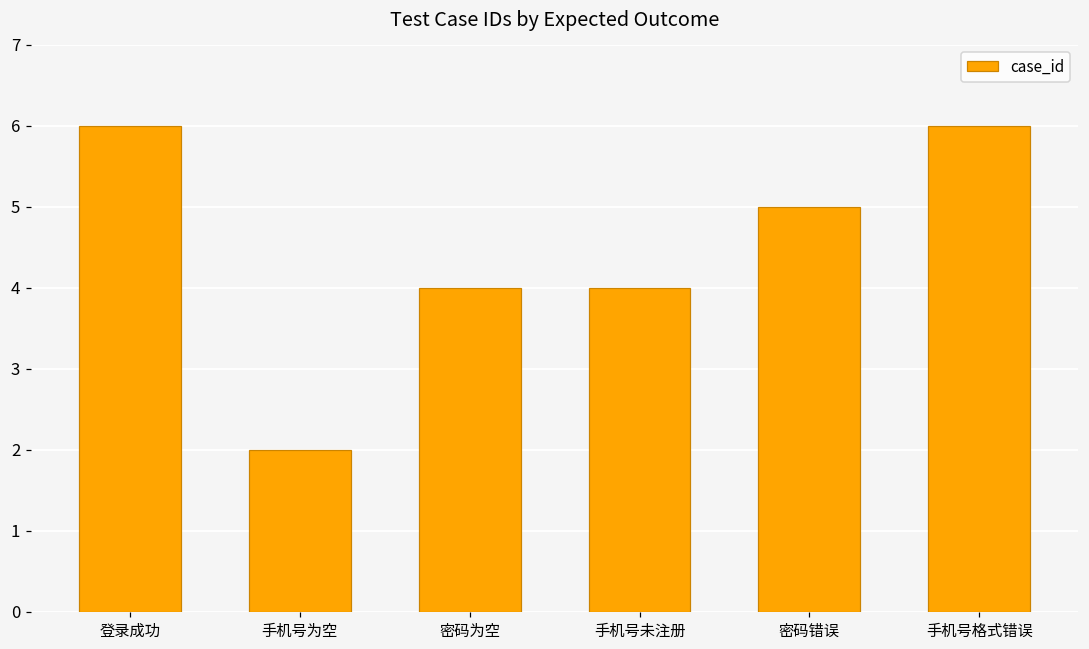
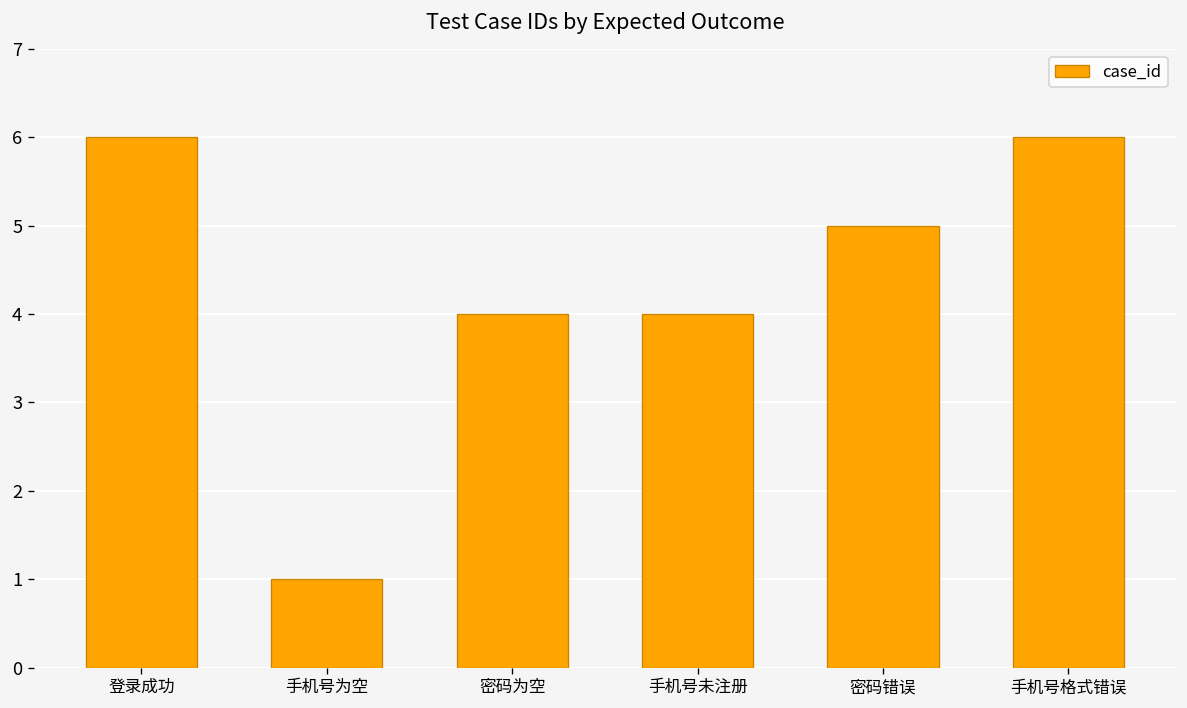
手机号为空: 2 -> 1
